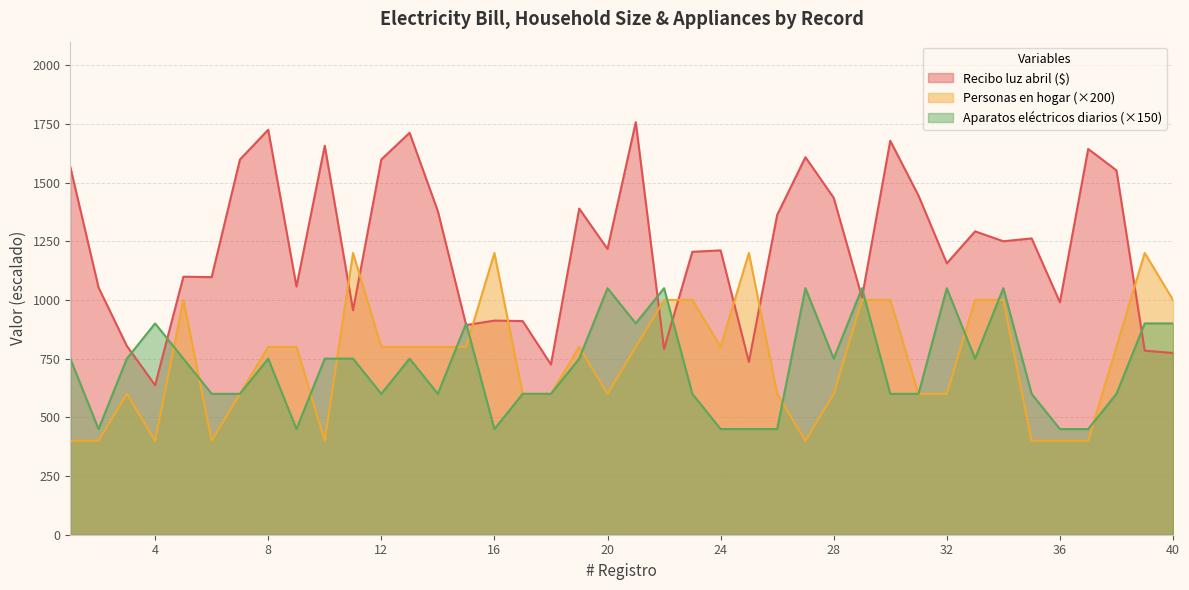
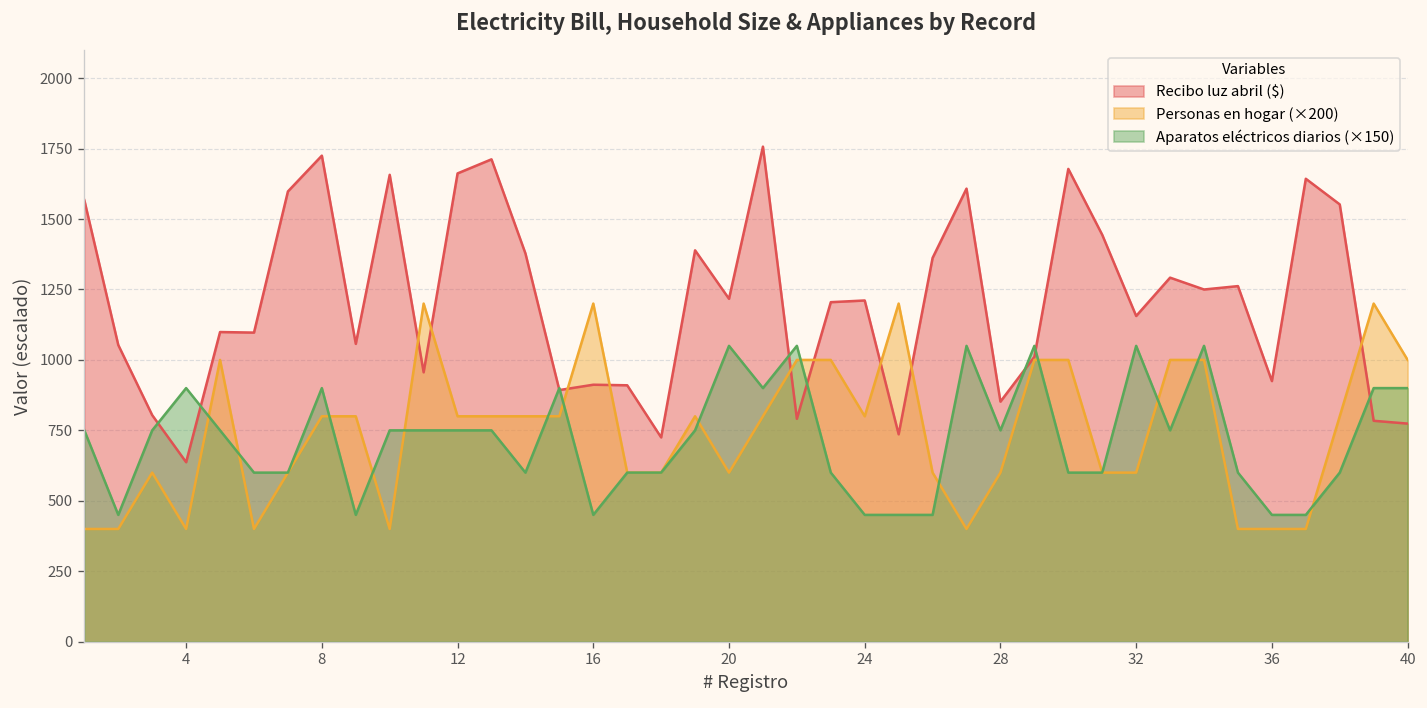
Aparatos eléctricos diarios (×150), 8: 750 -> 900
Recibo luz abril ($), 12: 1600 -> 1660
Aparatos eléctricos diarios (×150), 12: 600 -> 750
Recibo luz abril ($), 28: 1440 -> 850
Recibo luz abril ($), 36: 990 -> 930
